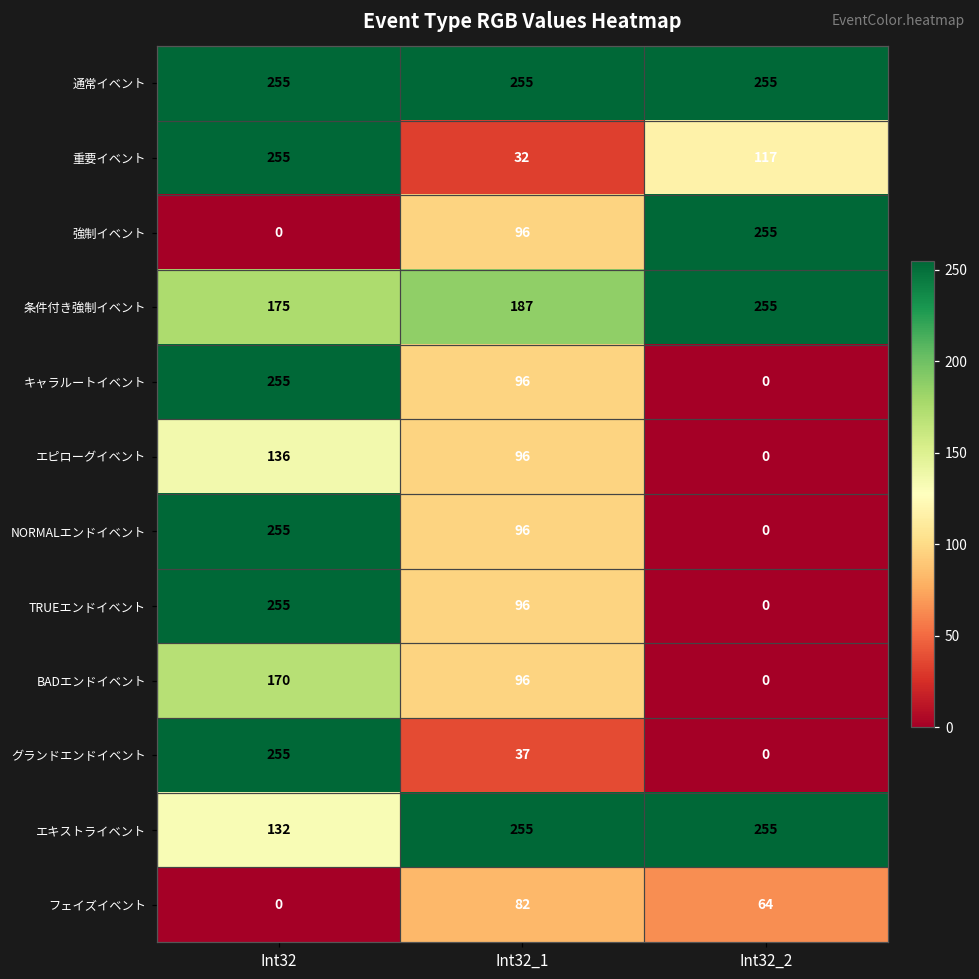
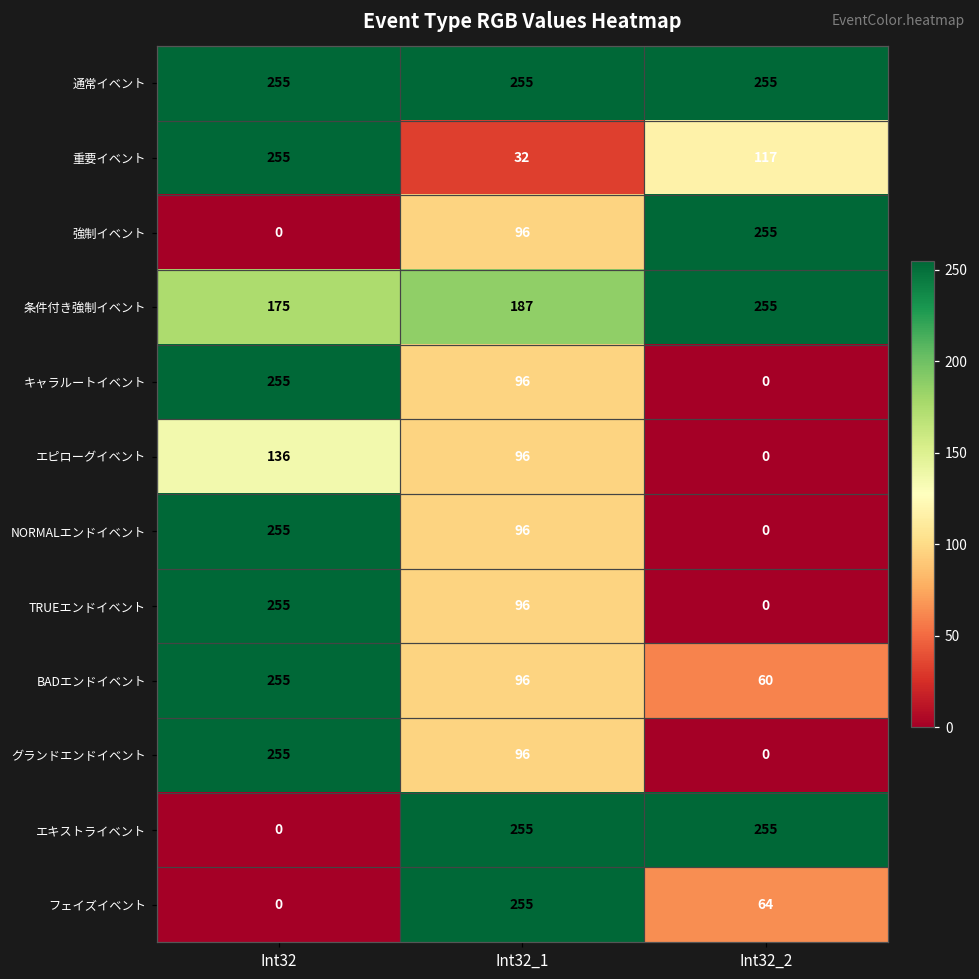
BADエンドイベント, Int32: 170 -> 255
BADエンドイベント, Int32_2: 0 -> 60
グランドエンドイベント, Int32_1: 37 -> 96
エキストライベント, Int32: 132 -> 0
フェイズイベント, Int32_1: 82 -> 255
